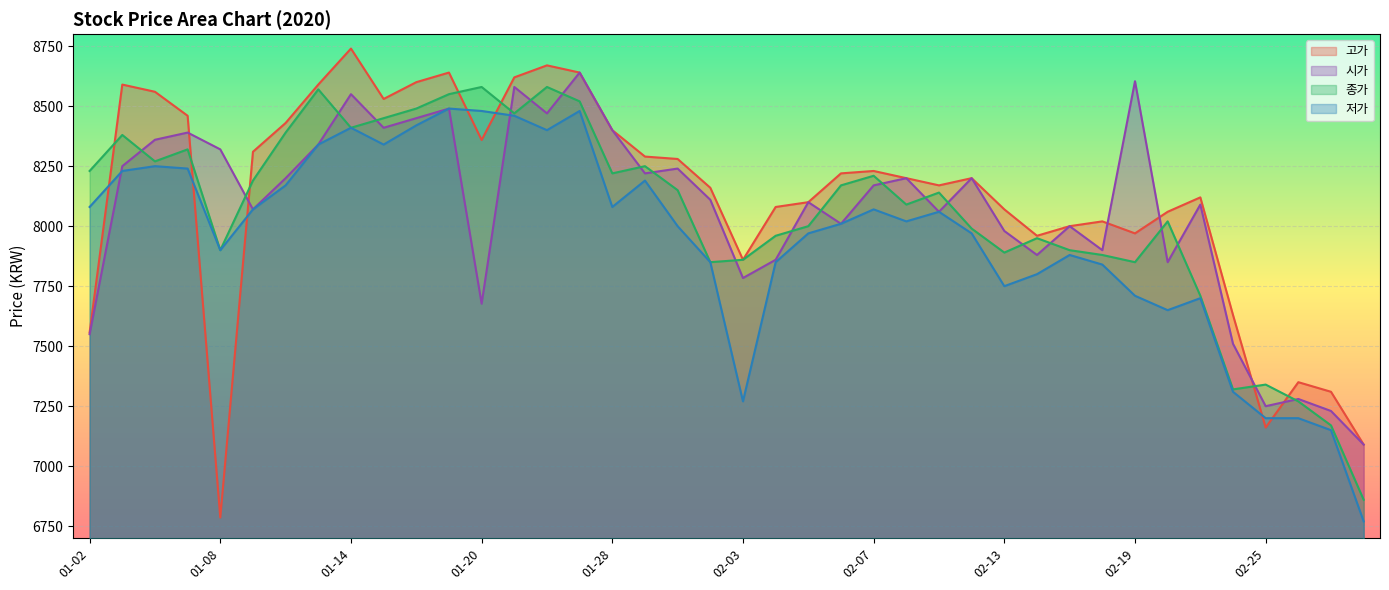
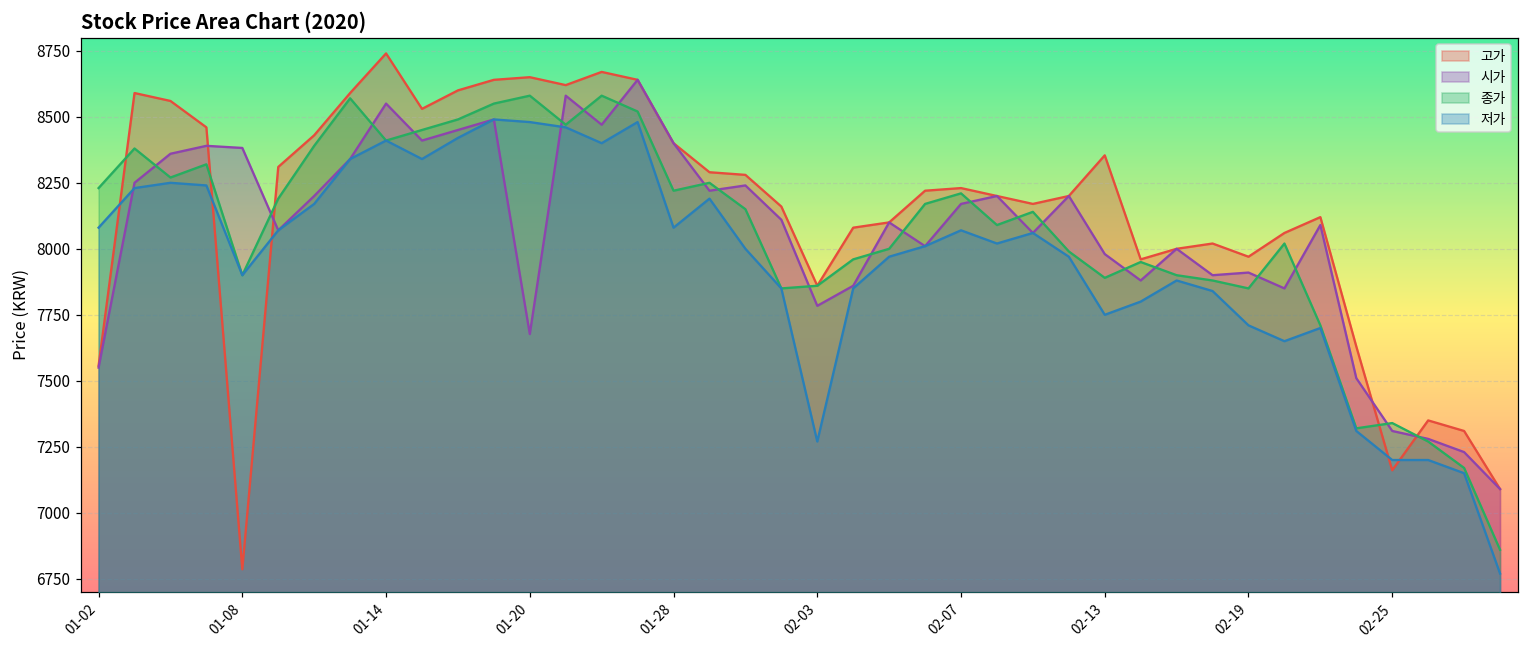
시가, 01-08: 8320 -> 8380
고가, 01-20: 8360 -> 8650
고가, 02-13: 8070 -> 8350
시가, 02-19: 8600 -> 7910
시가, 02-25: 7250 -> 7310
